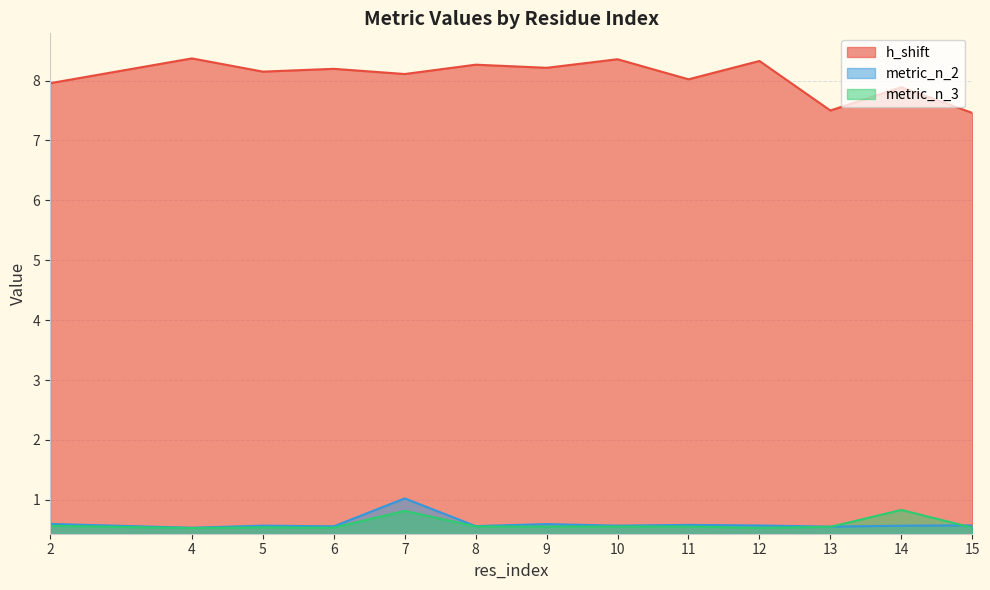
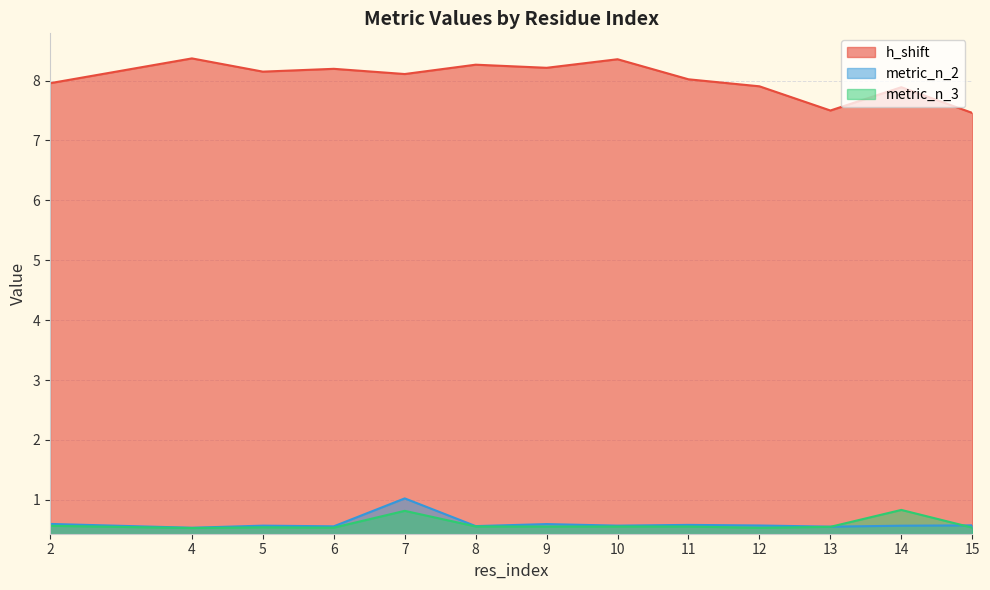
h_shift, 12: 8.3 -> 7.9
